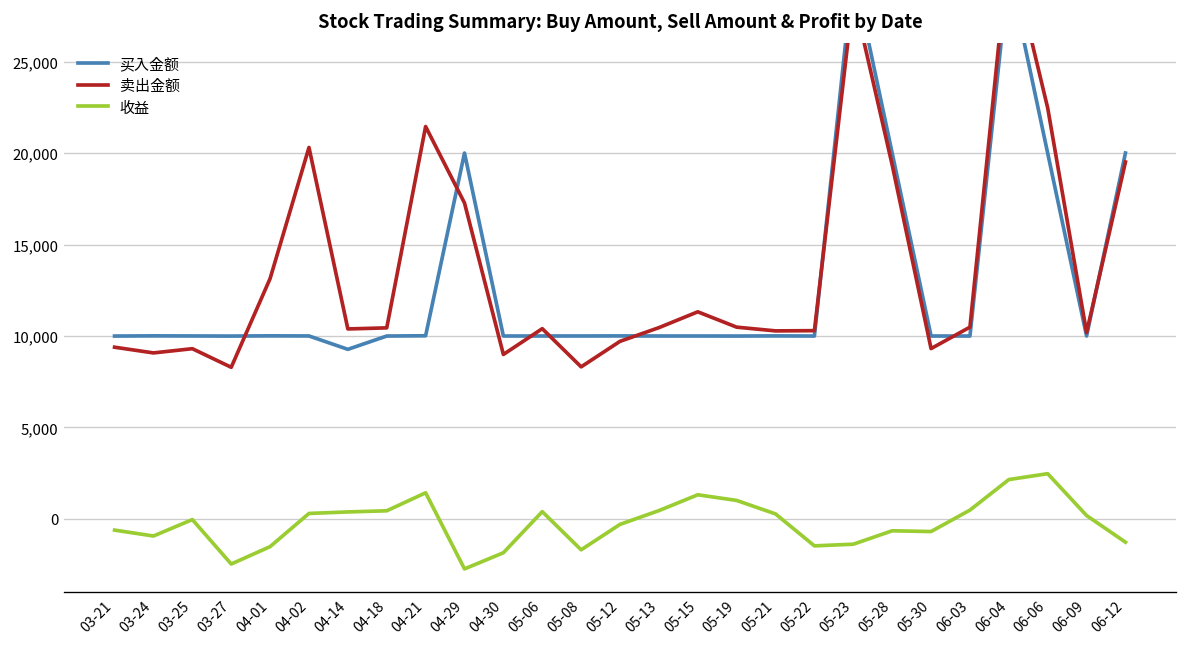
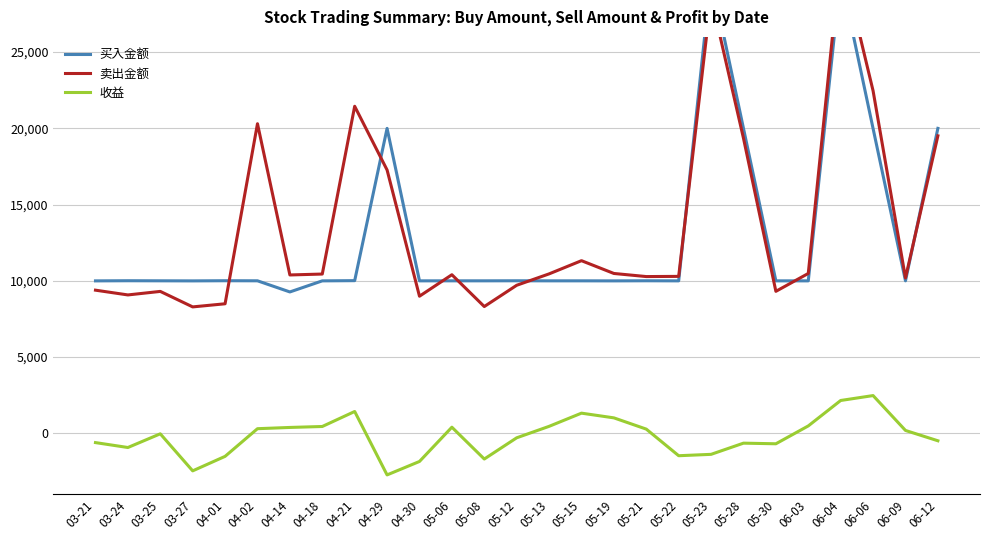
卖出金额, 04-01: 13,100 -> 8,500
收益, 06-12: -1,300 -> -500
